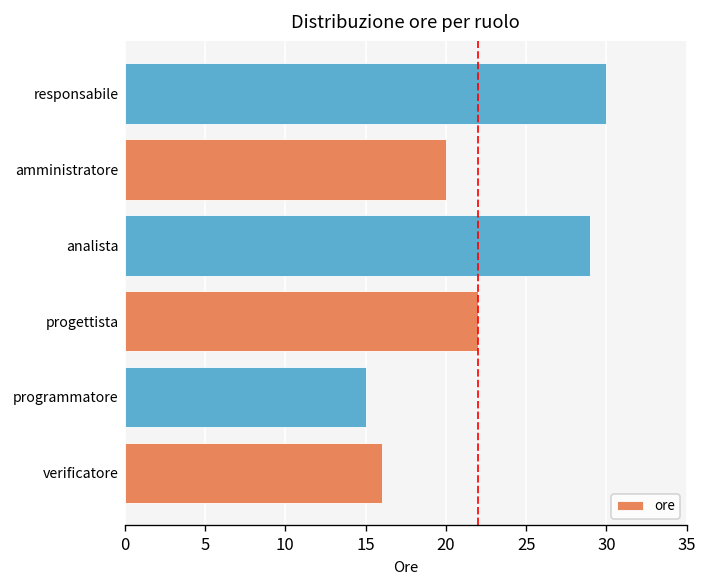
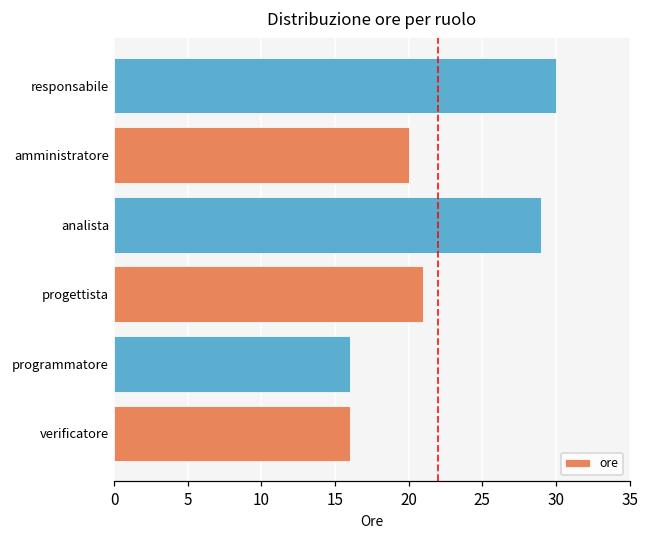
progettista: 22 -> 21
programmatore: 15 -> 16
